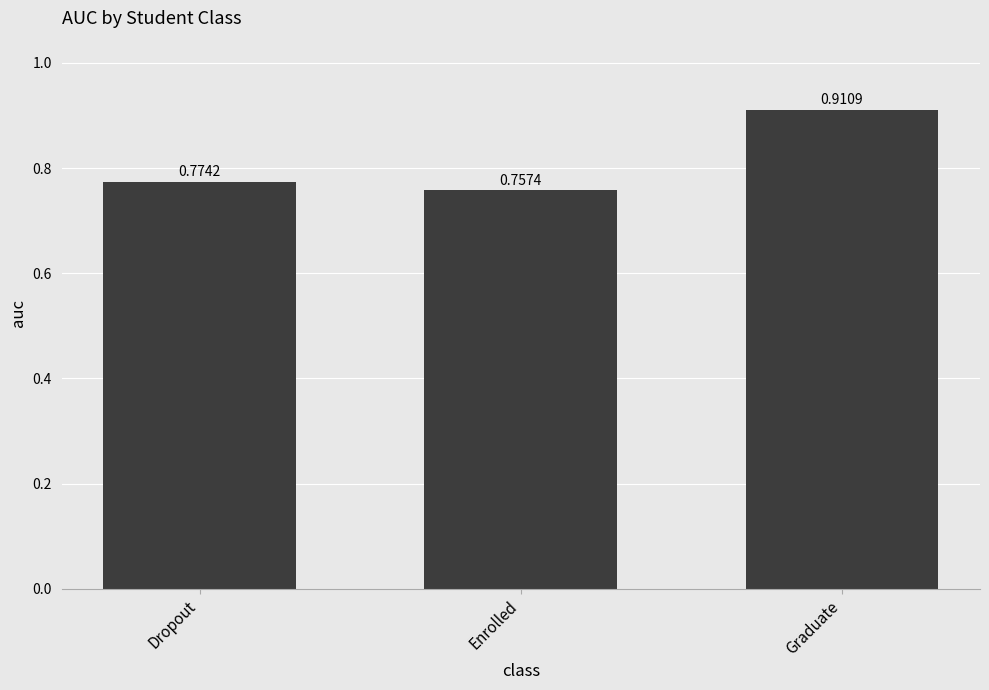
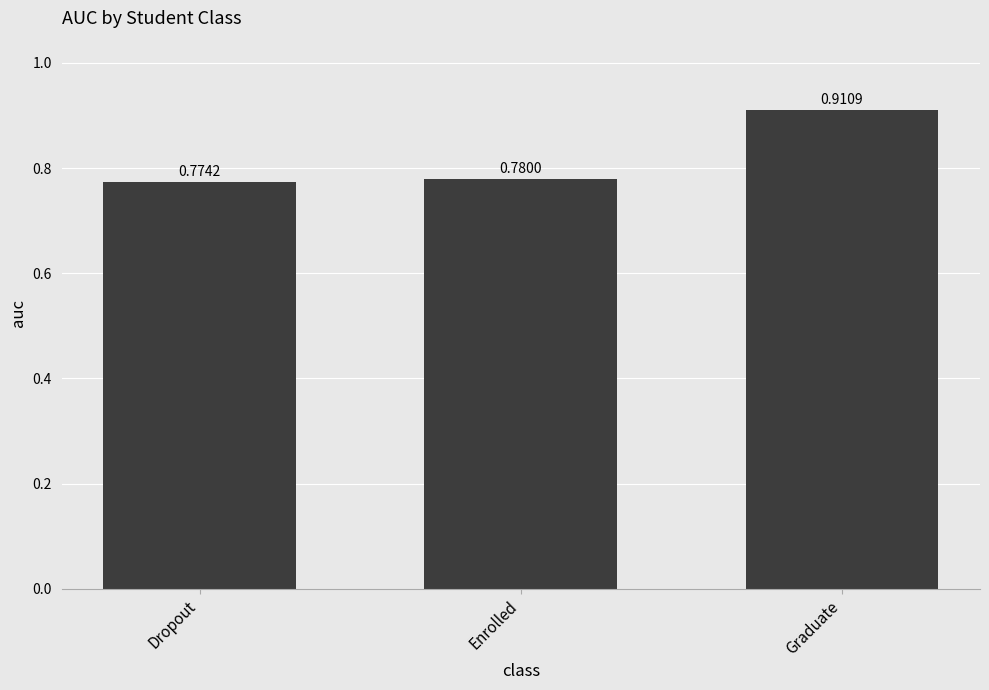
Enrolled: 0.7574 -> 0.7800
